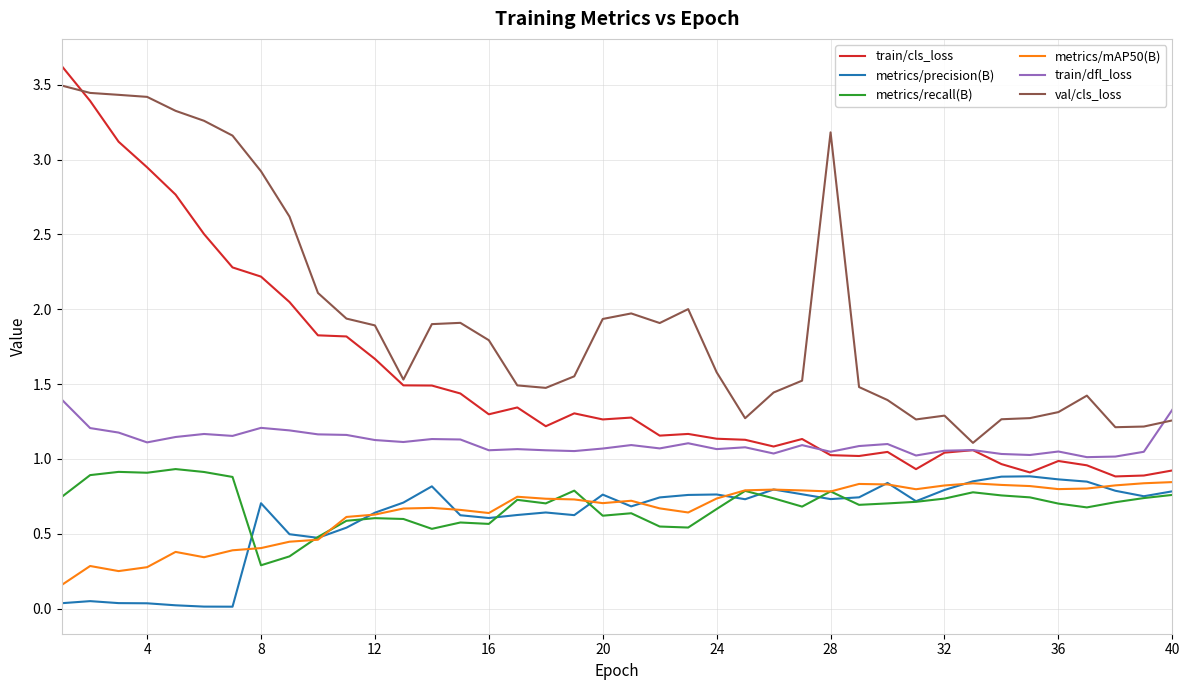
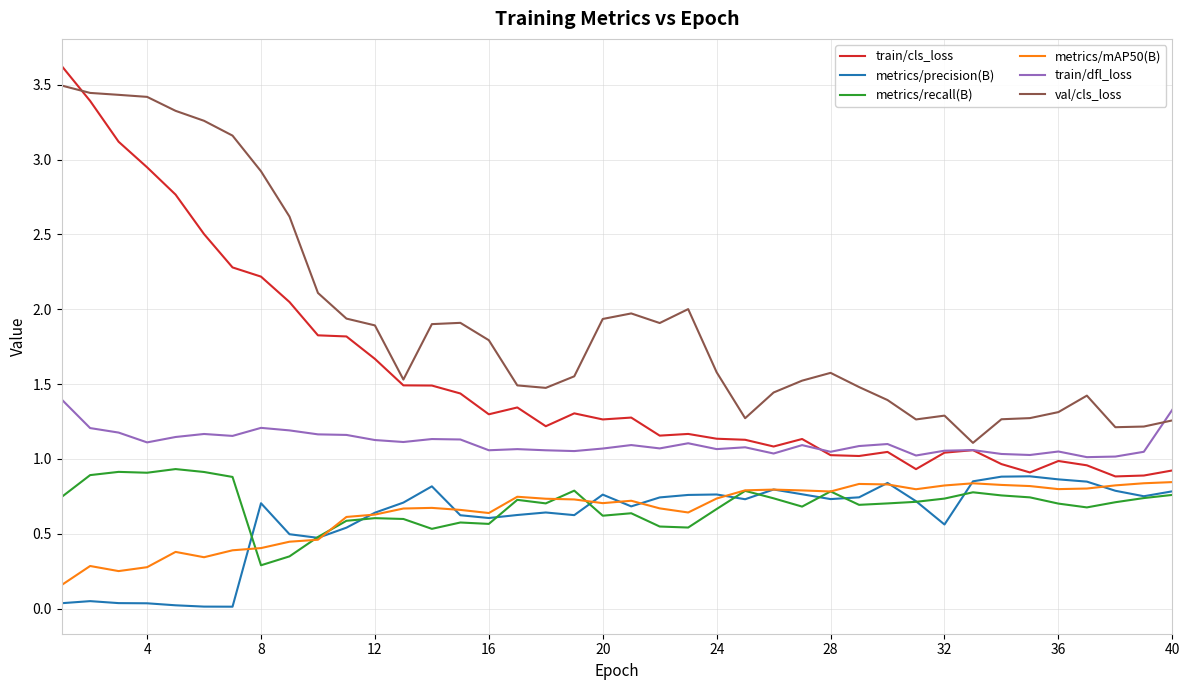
val/cls_loss, 28: 3.18 -> 1.57
metrics/precision(B), 32: 0.79 -> 0.56
